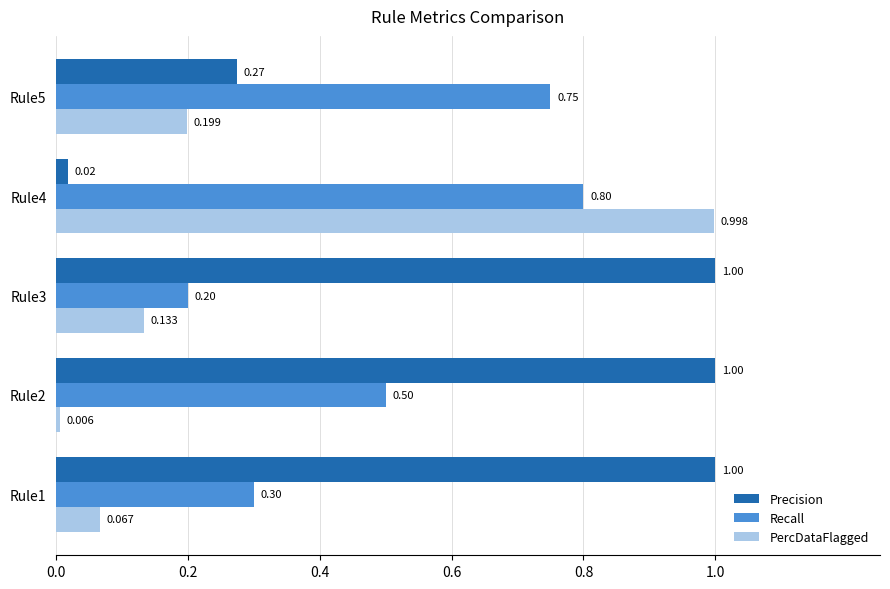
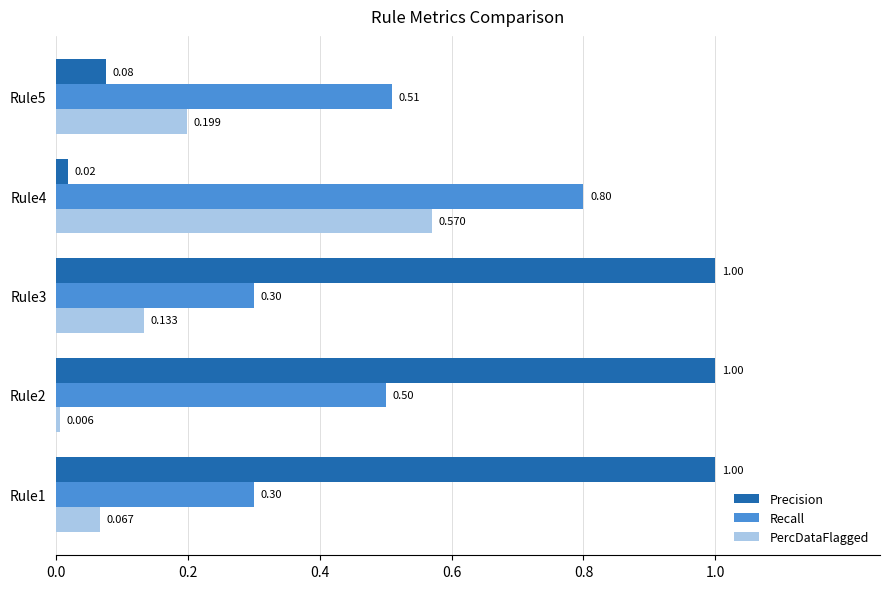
Precision, Rule5: 0.27 -> 0.08
Recall, Rule5: 0.75 -> 0.51
PercDataFlagged, Rule4: 0.998 -> 0.570
Recall, Rule3: 0.20 -> 0.30
